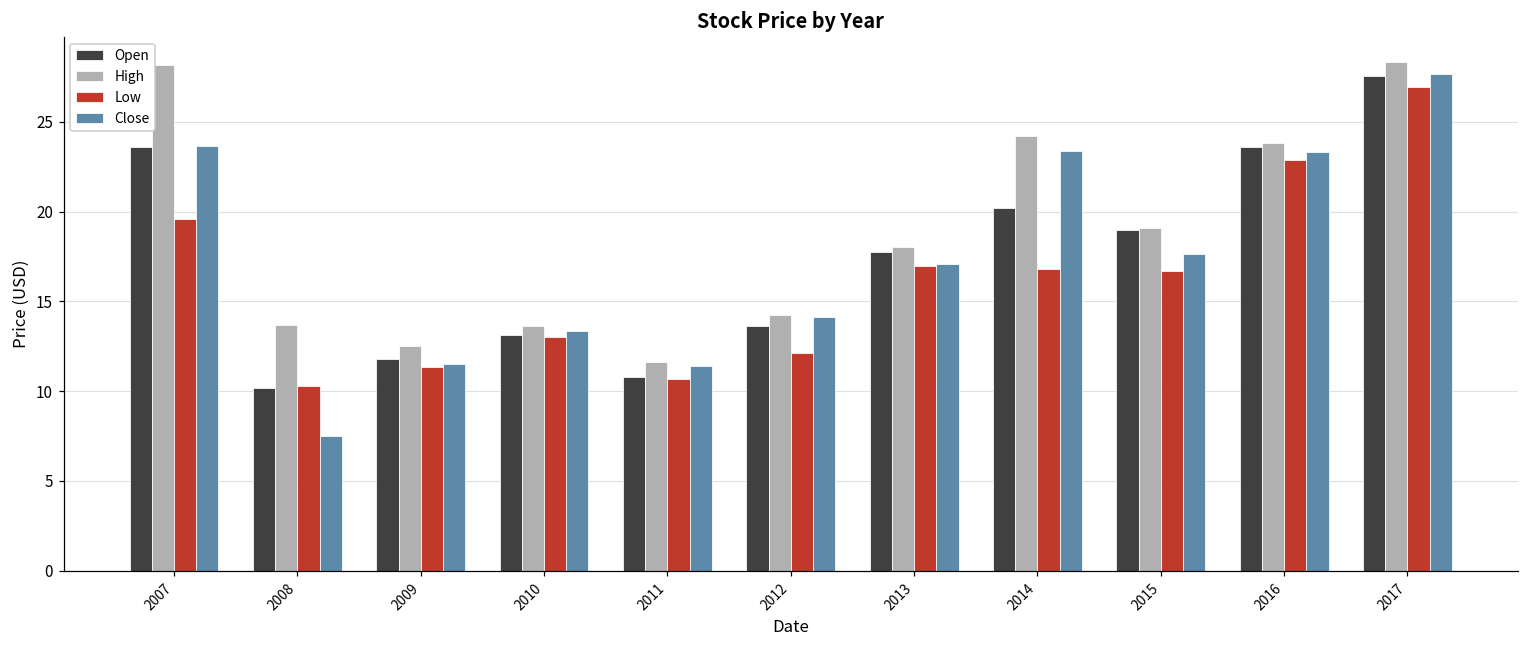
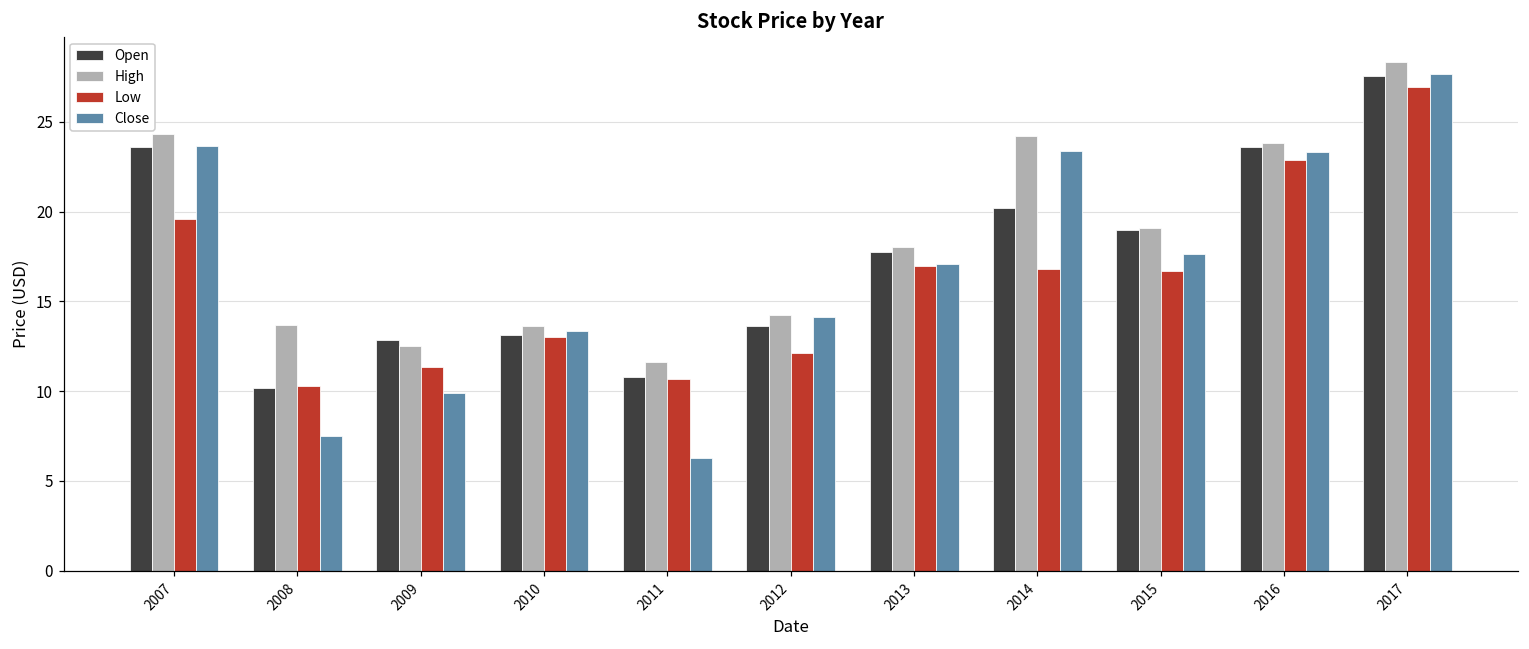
High, 2007: 28.1 -> 24.3
Open, 2009: 11.8 -> 12.8
Close, 2009: 11.5 -> 9.9
Close, 2011: 11.4 -> 6.3
